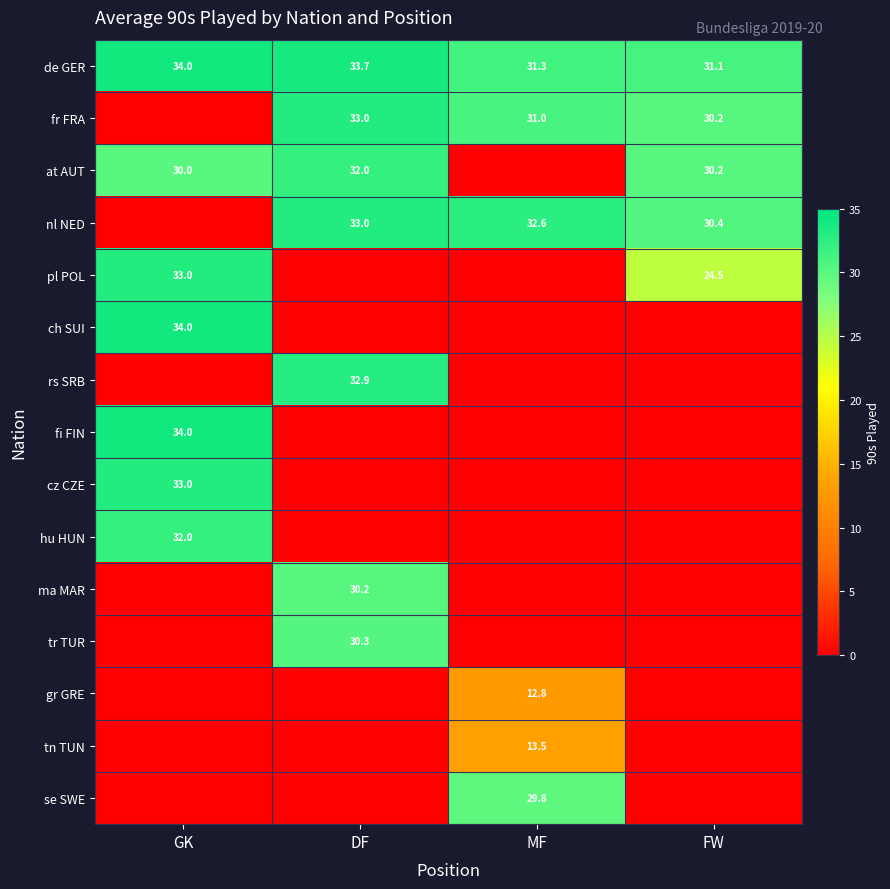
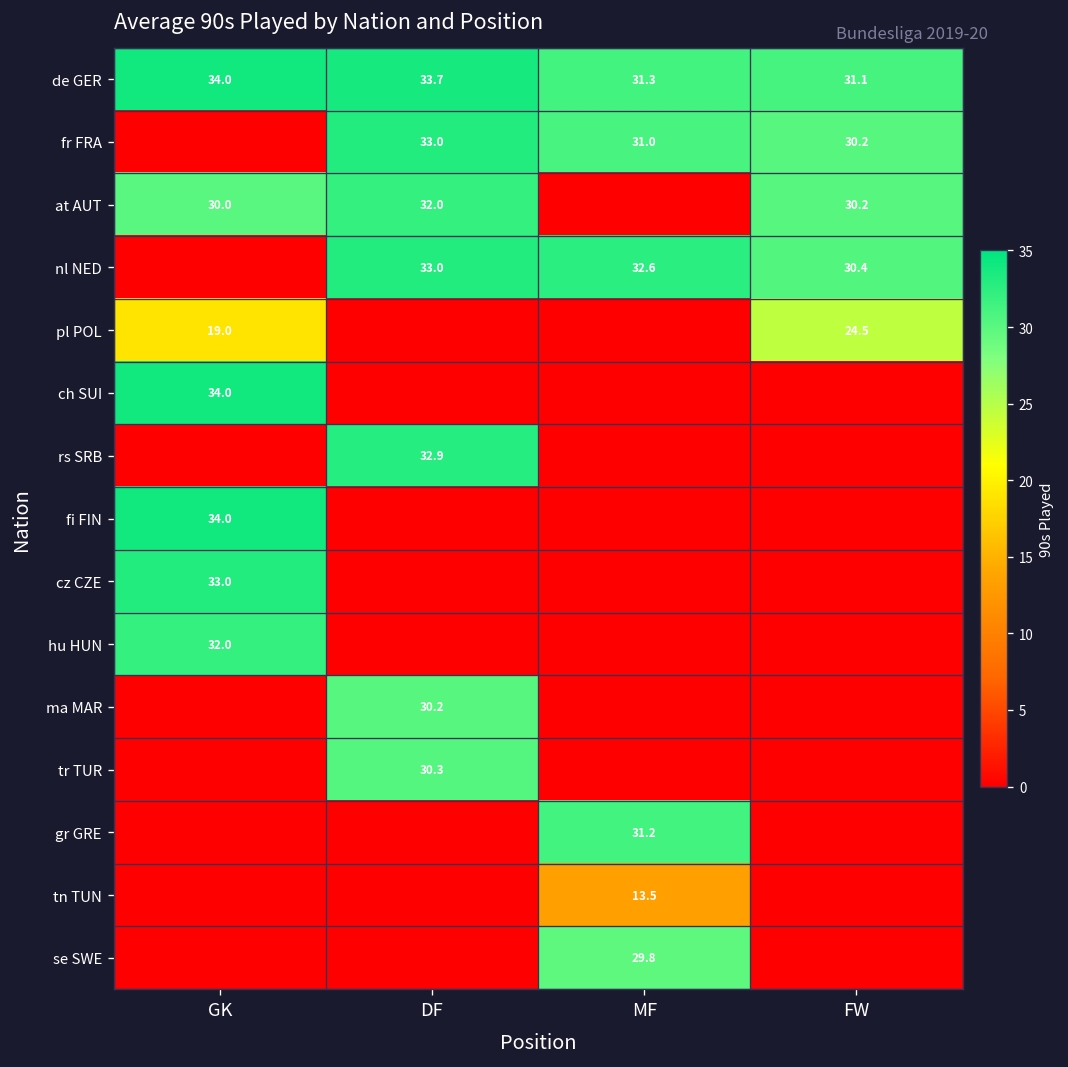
pl POL, GK: 33.0 -> 19.0
gr GRE, MF: 12.8 -> 31.2
